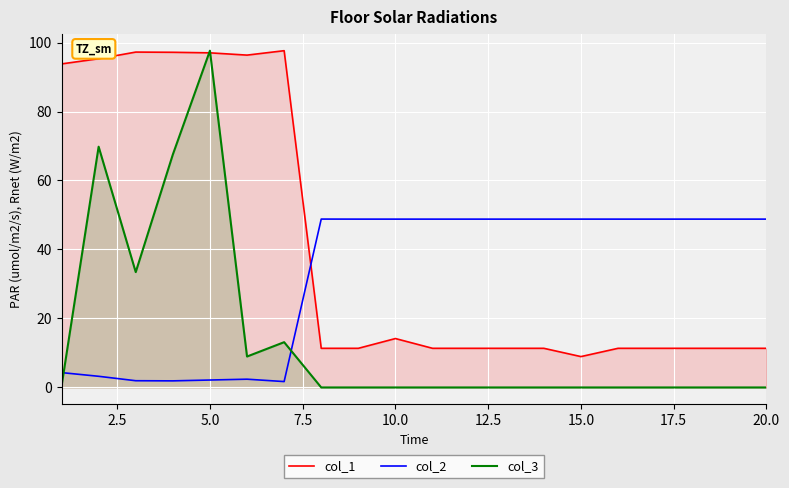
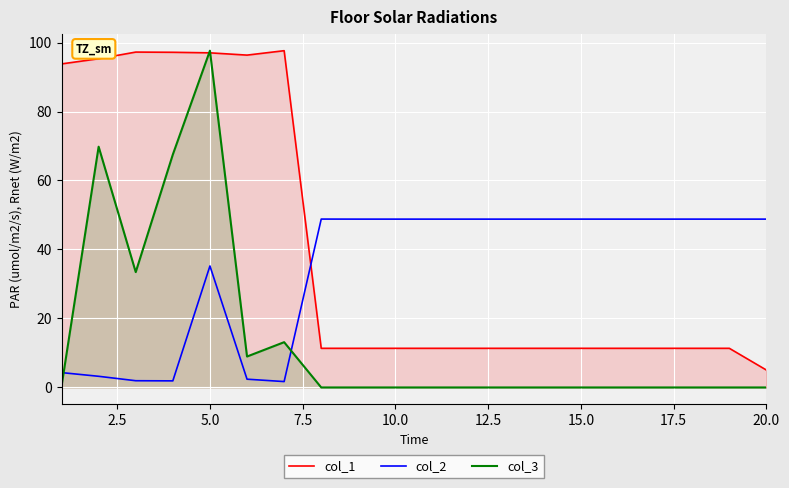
col_2, 5.0: 2 -> 35
col_1, 10.0: 14 -> 11
col_1, 15.0: 9 -> 11
col_1, 20.0: 11 -> 5
